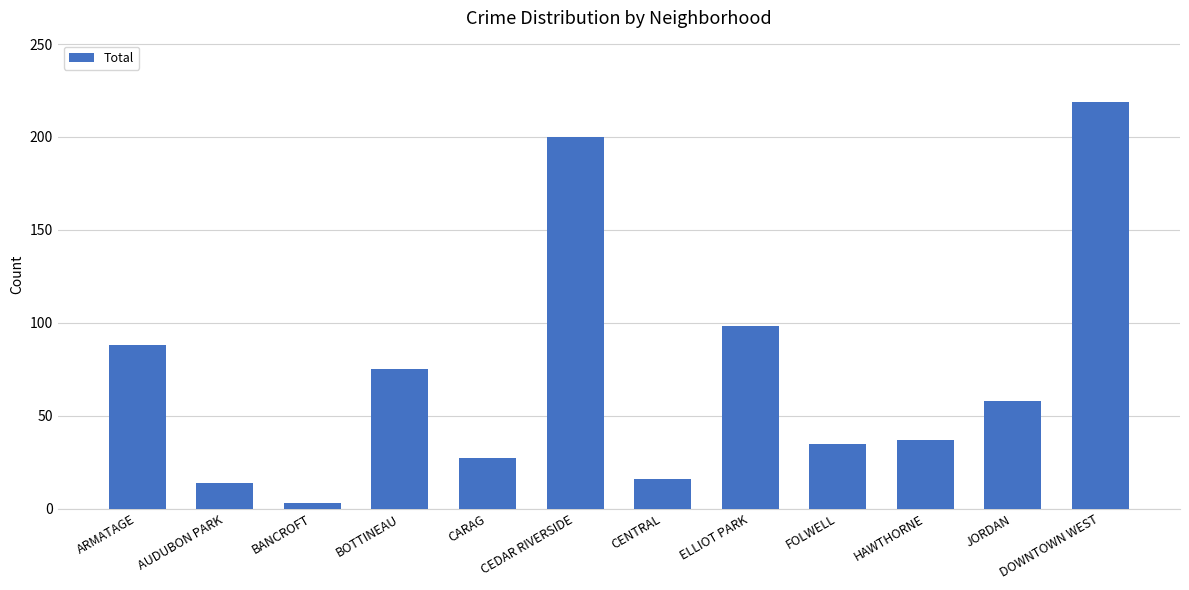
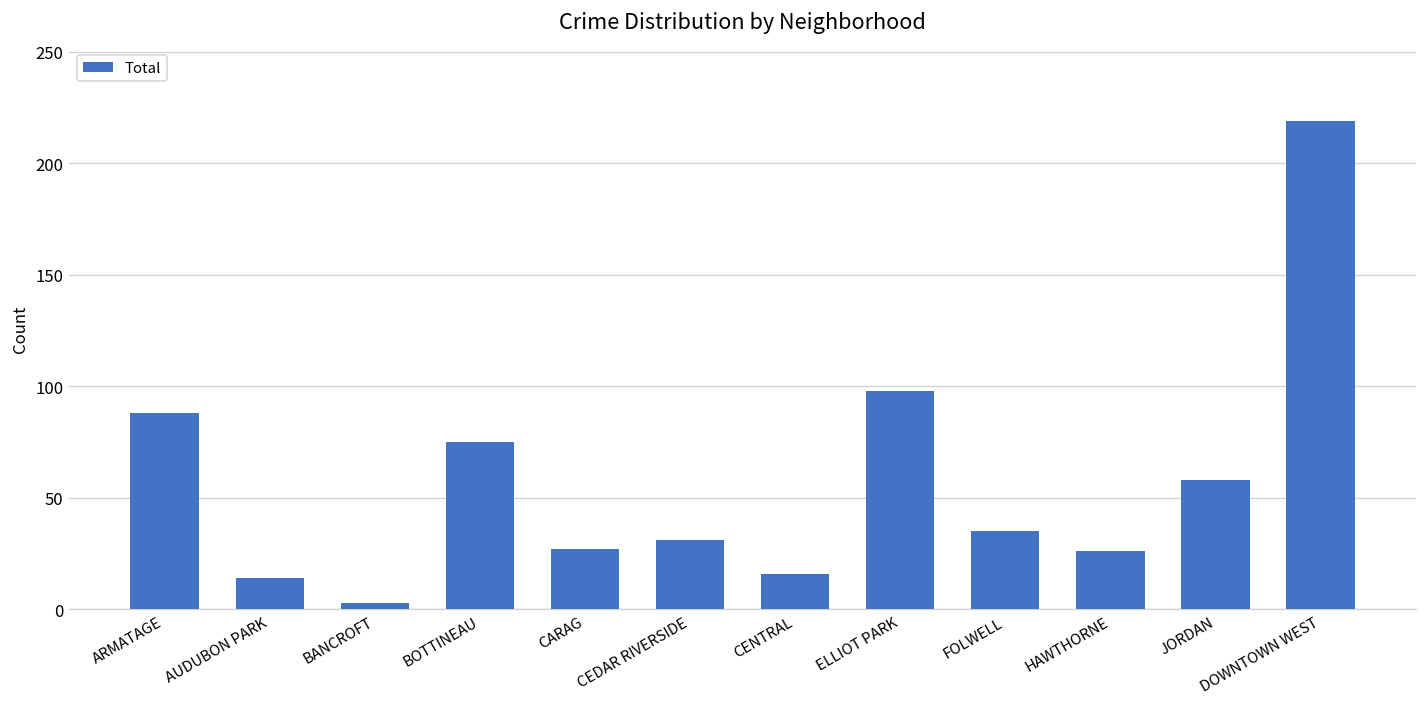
CEDAR RIVERSIDE: 200 -> 31
HAWTHORNE: 37 -> 26
